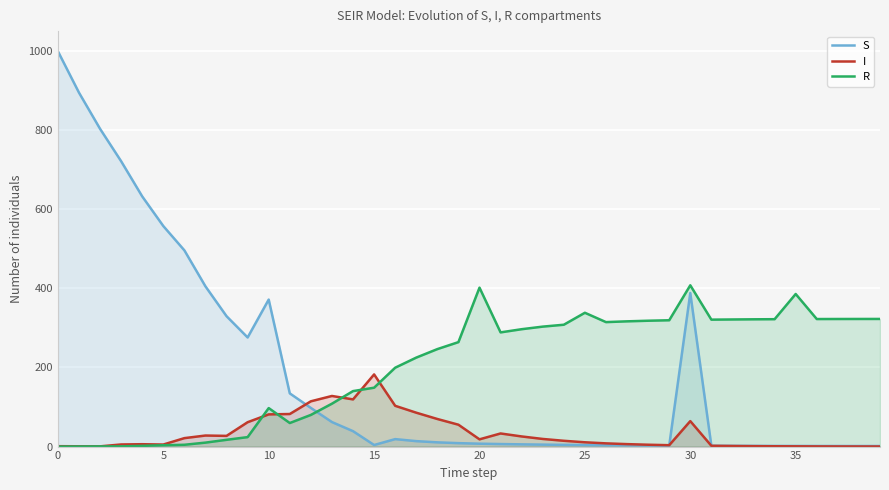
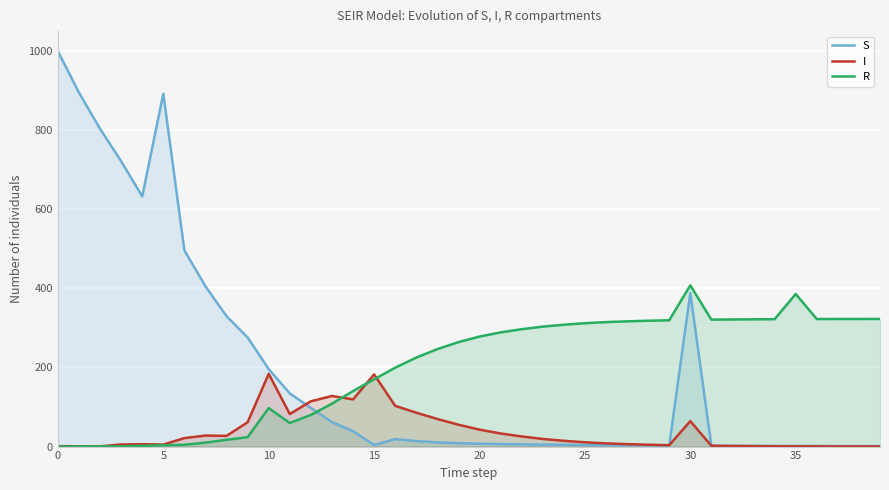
S, 5: 560 -> 890
S, 10: 370 -> 200
I, 10: 80 -> 180
R, 15: 150 -> 170
I, 20: 20 -> 40
R, 20: 400 -> 280
R, 25: 340 -> 310
